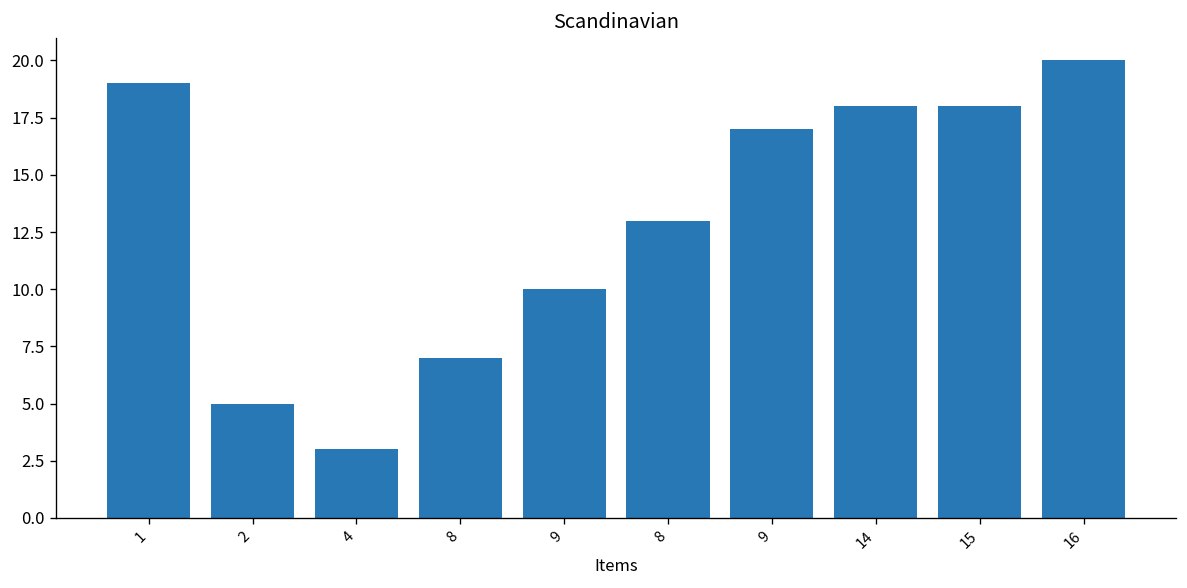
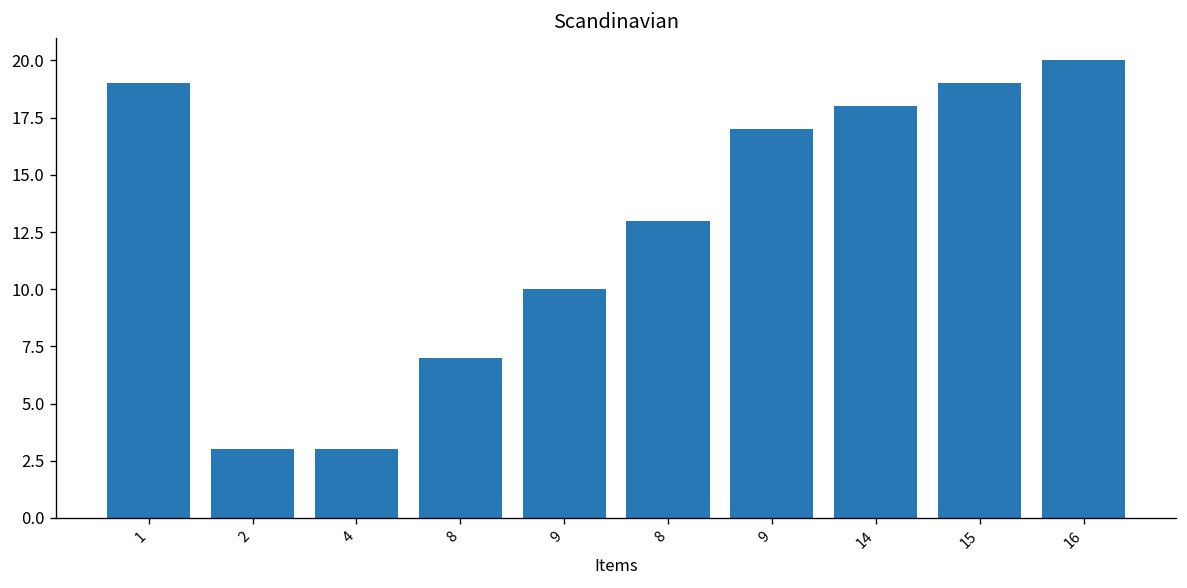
2: 5 -> 3
15: 18 -> 19
